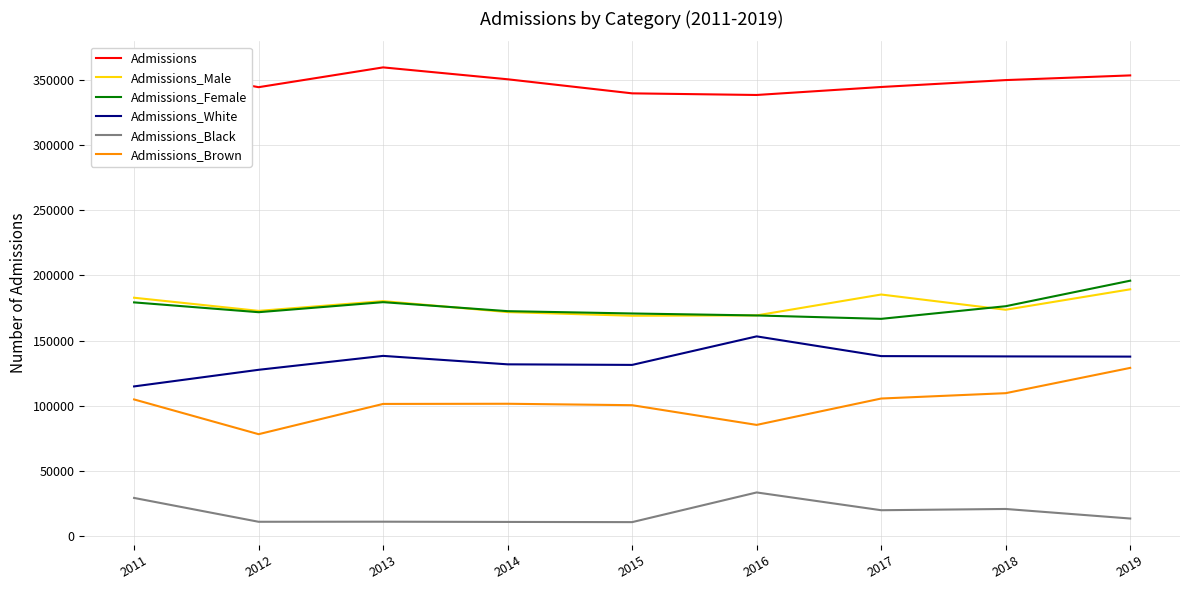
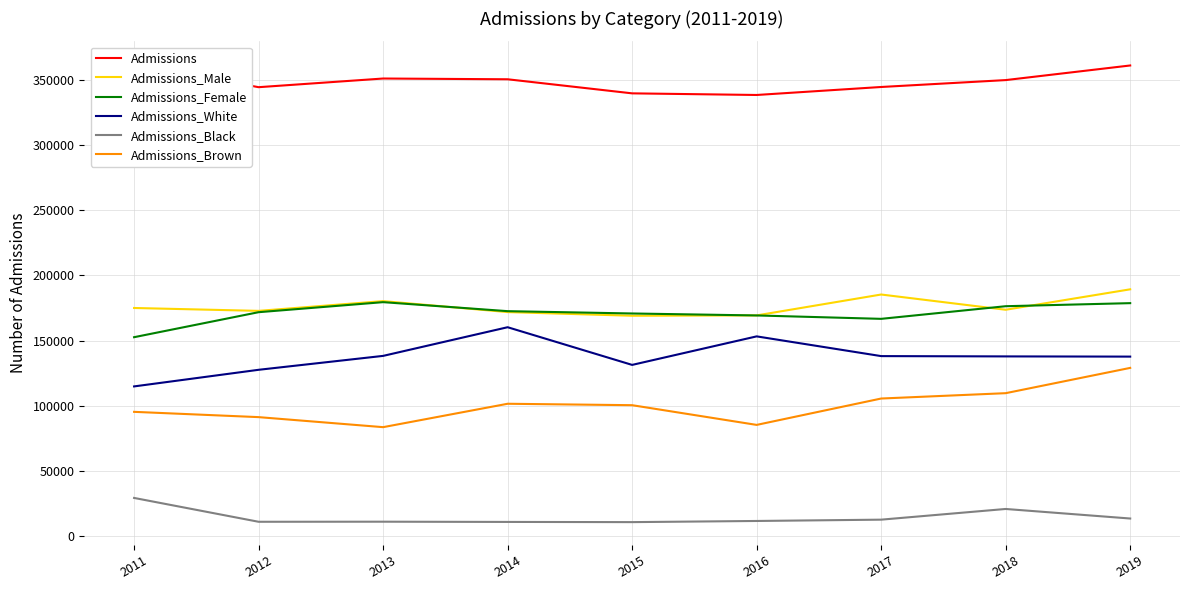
Admissions_Male, 2011: 183000 -> 175000
Admissions_Female, 2011: 179000 -> 153000
Admissions_Brown, 2011: 105000 -> 95000
Admissions_Brown, 2012: 78000 -> 91000
Admissions, 2013: 360000 -> 351000
Admissions_Brown, 2013: 101000 -> 83000
Admissions_White, 2014: 132000 -> 160000
Admissions_Black, 2016: 33000 -> 11000
Admissions_Black, 2017: 20000 -> 12000
Admissions, 2019: 354000 -> 361000
Admissions_Female, 2019: 196000 -> 179000
